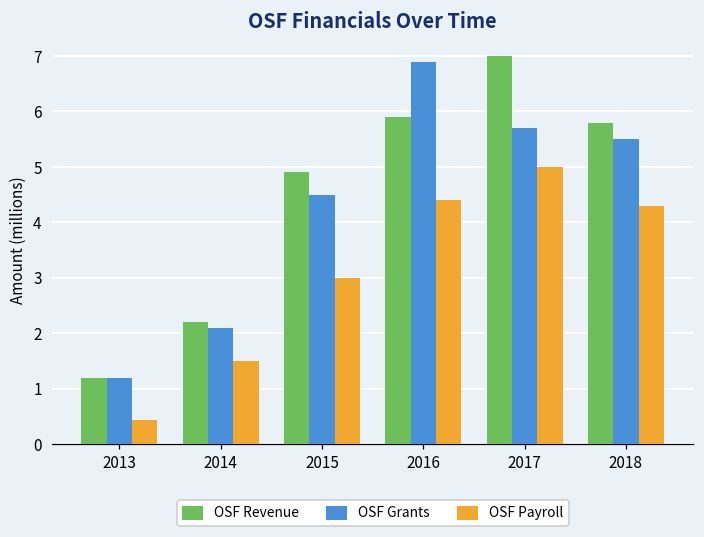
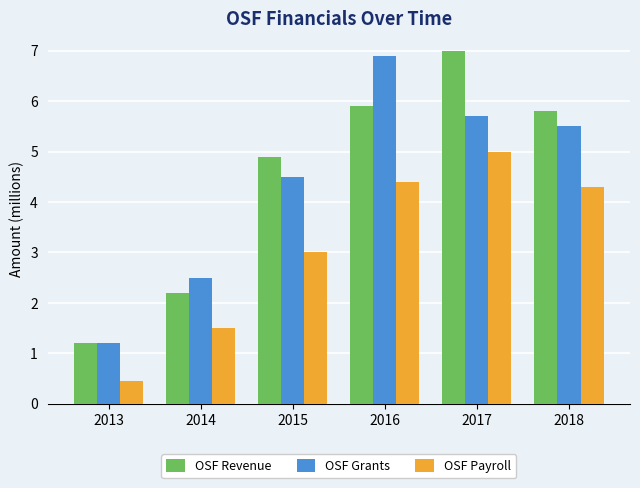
OSF Grants, 2014: 2.1 -> 2.5
